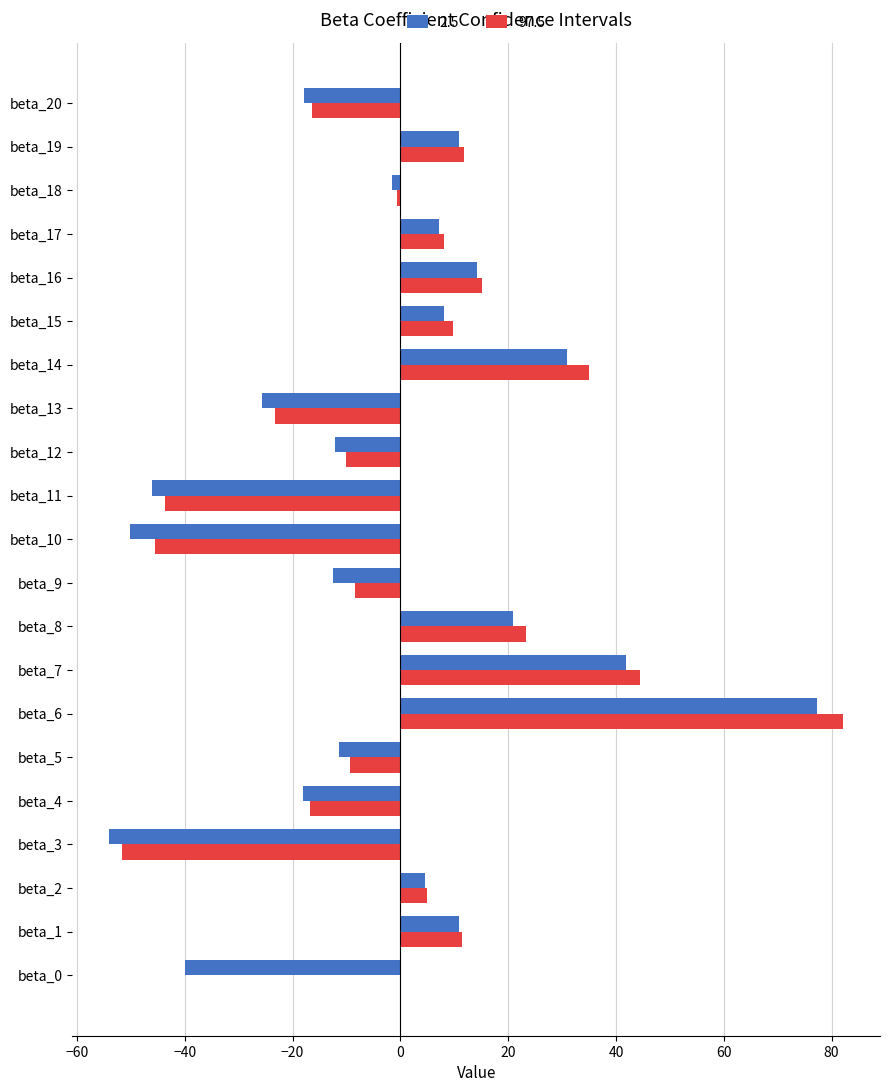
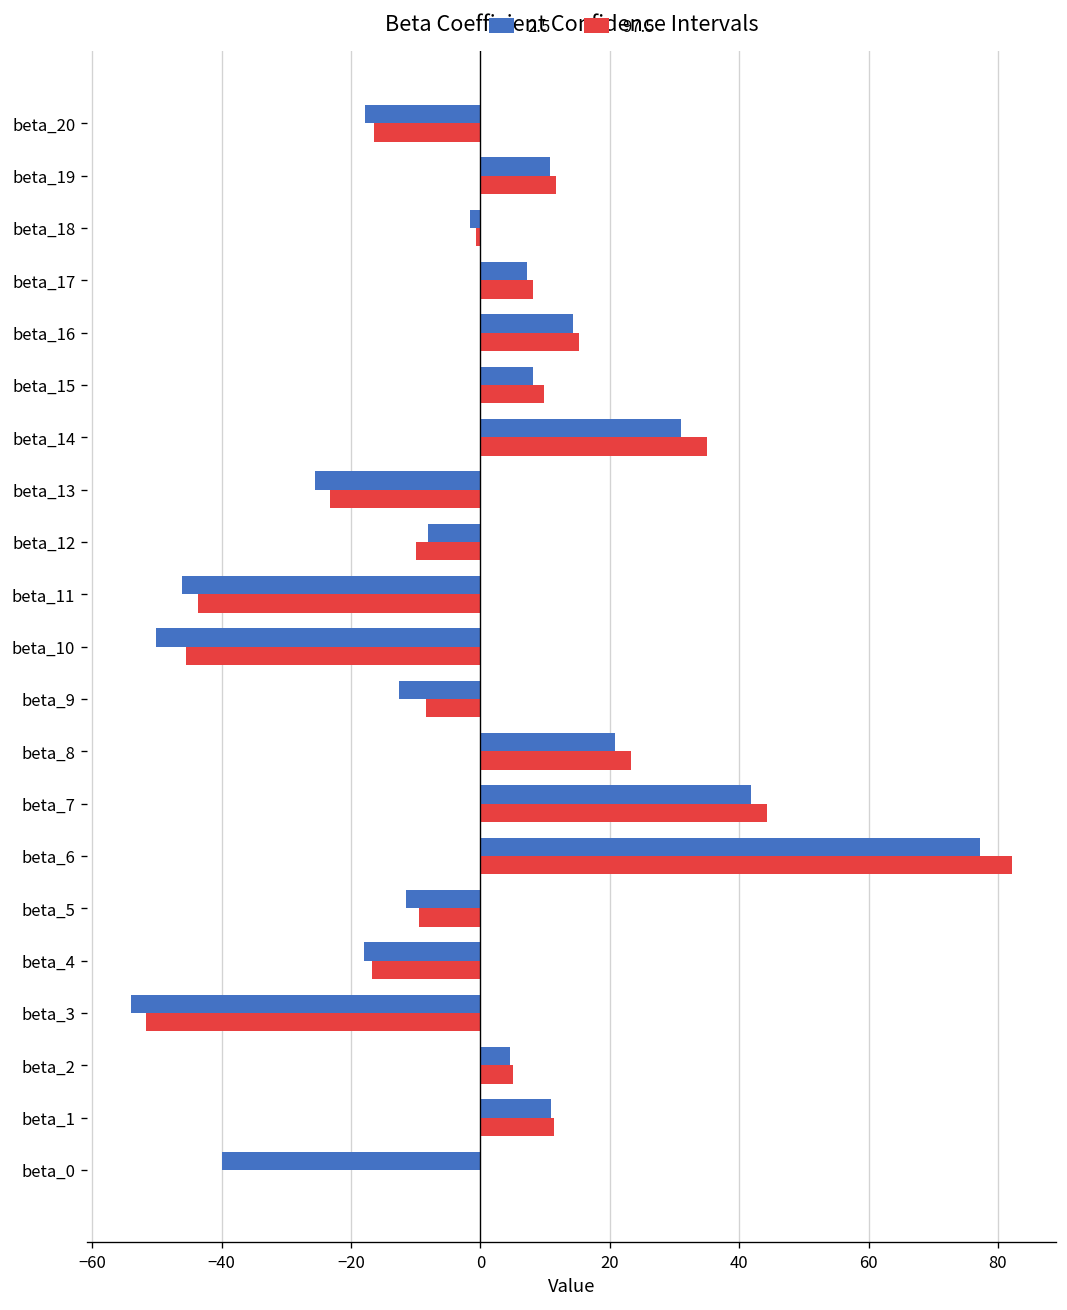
2.5, beta_12: -12 -> -8
